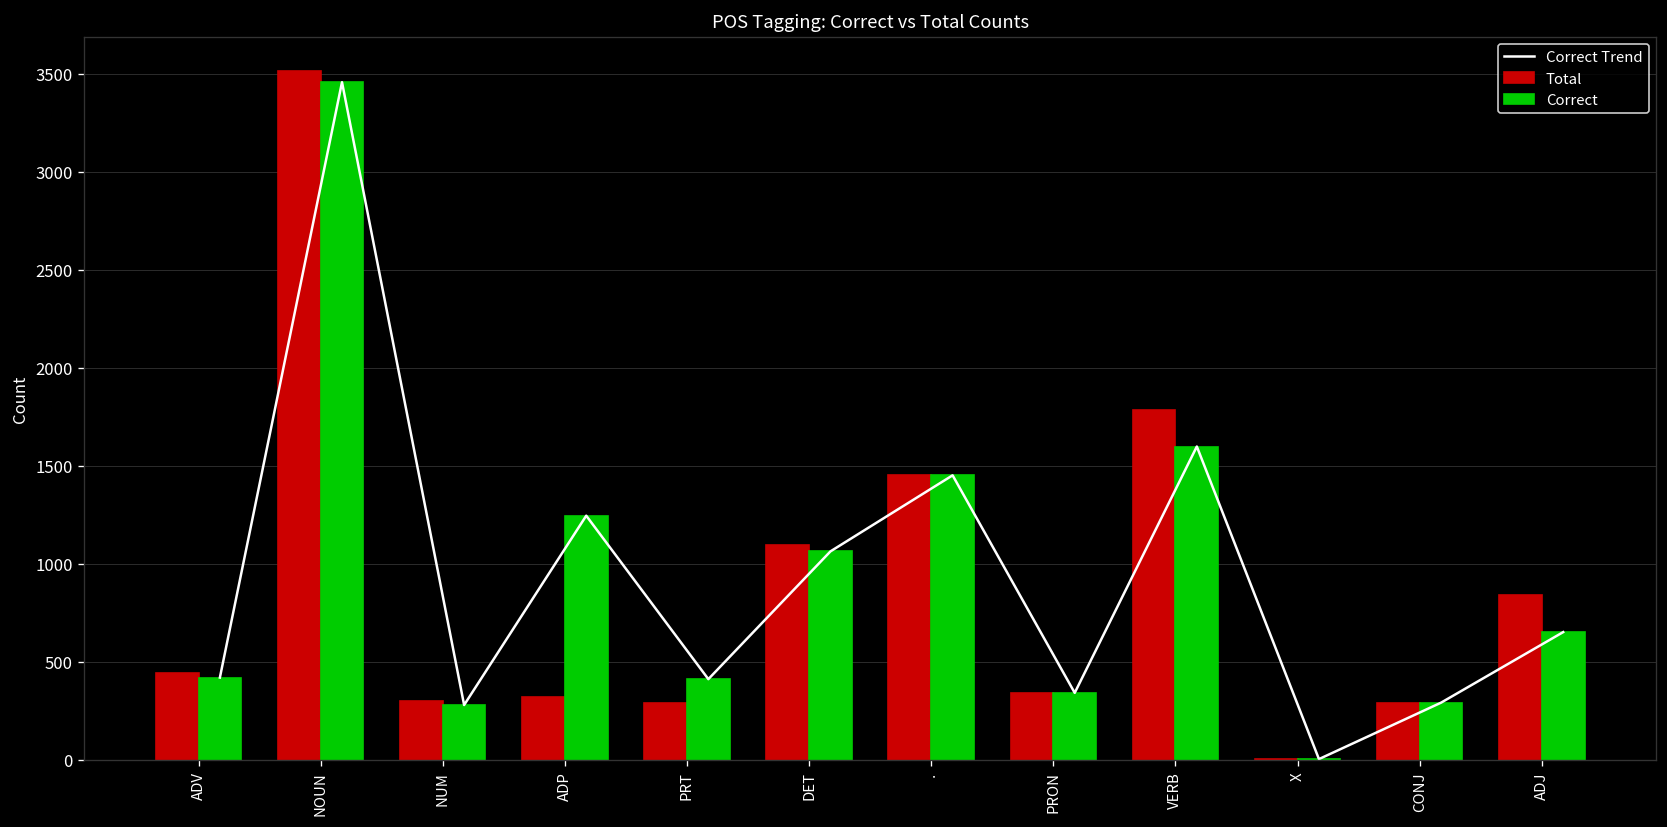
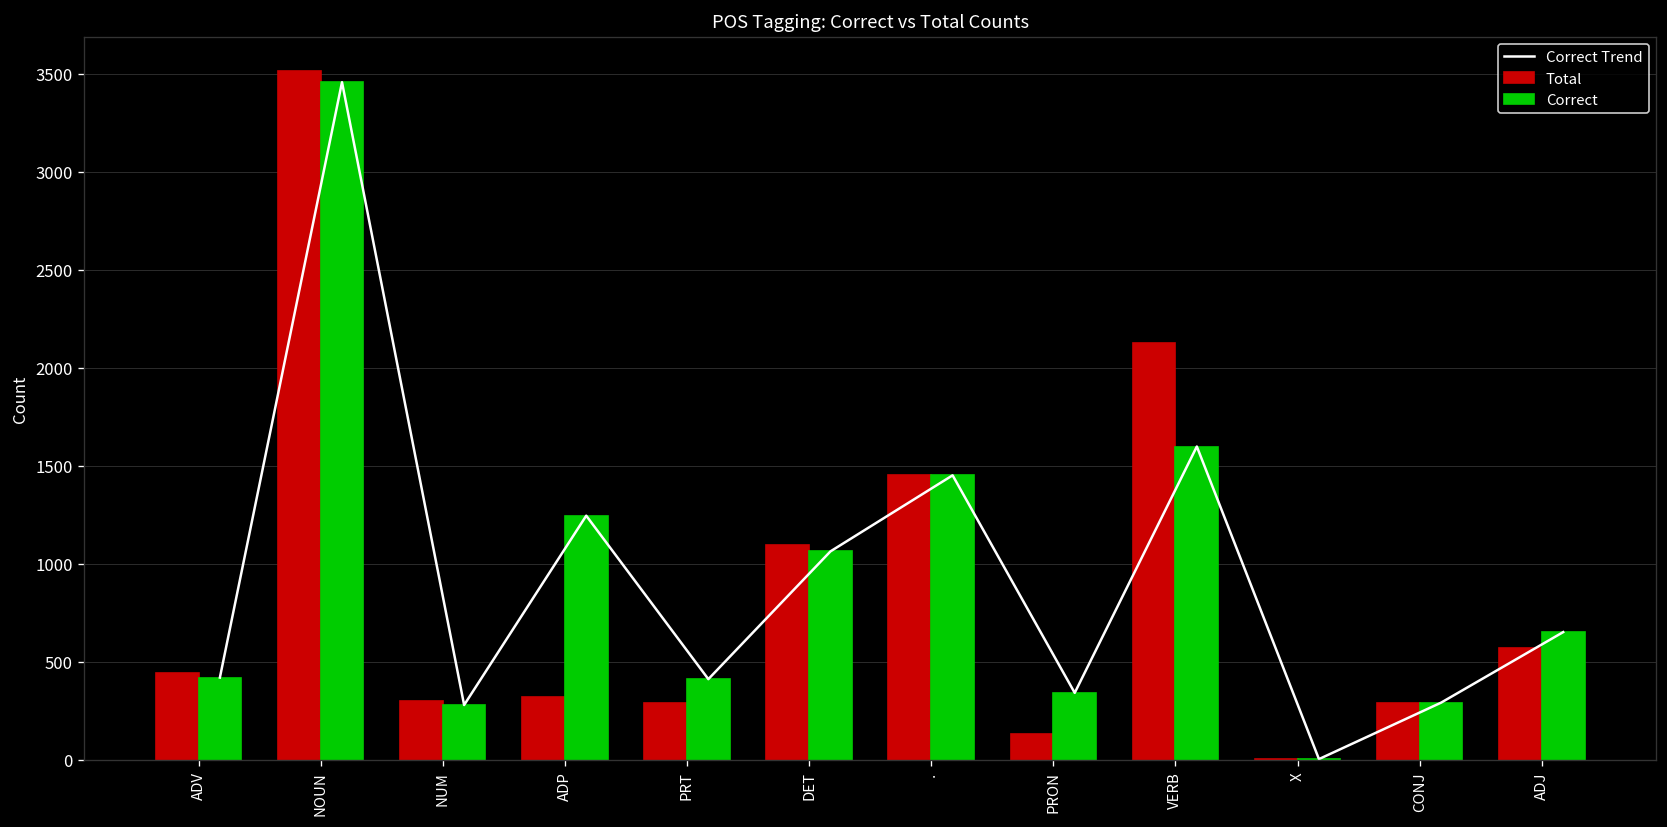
Total, PRON: 340 -> 130
Total, VERB: 1790 -> 2120
Total, ADJ: 840 -> 570
